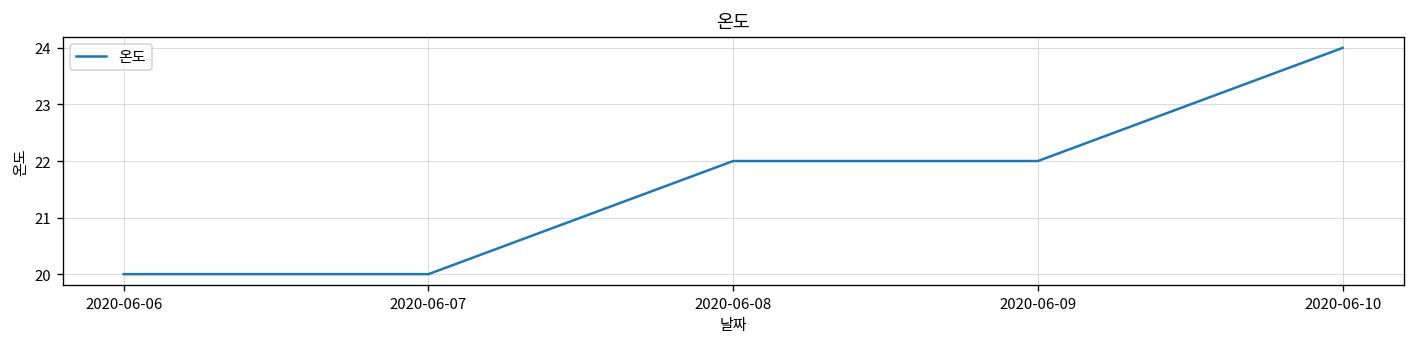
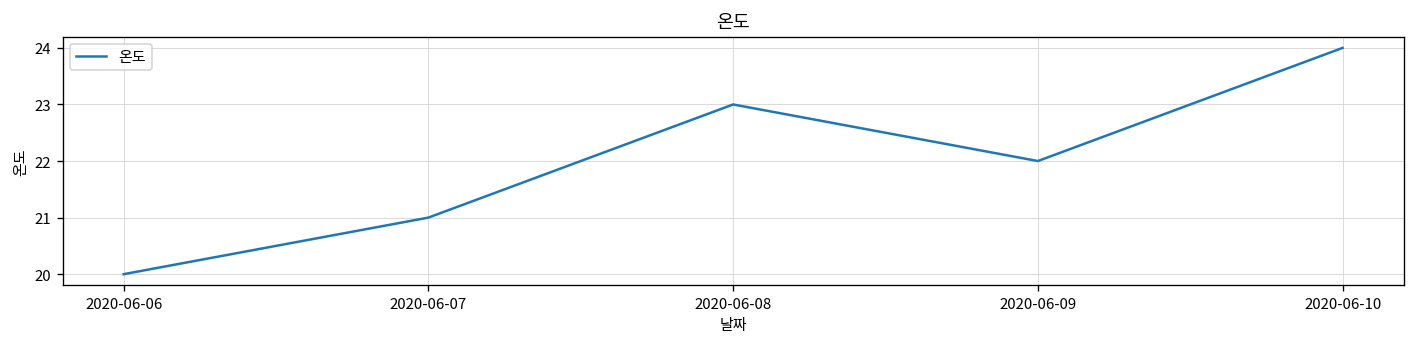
2020-06-07: 20 -> 21
2020-06-08: 22 -> 23
